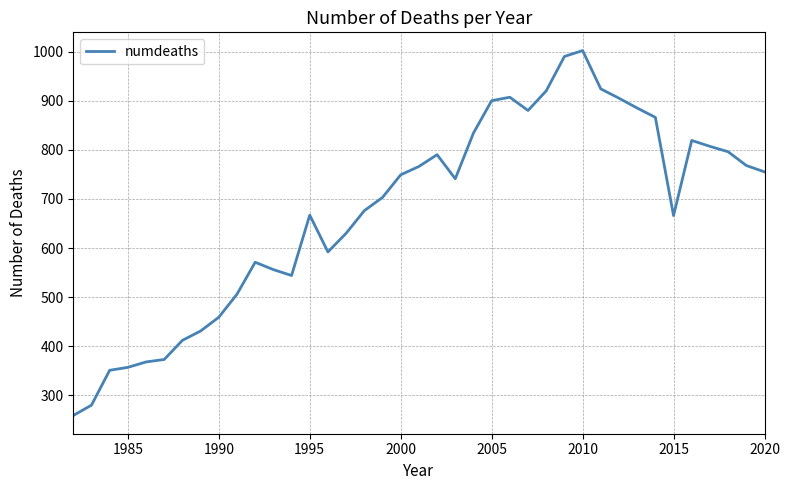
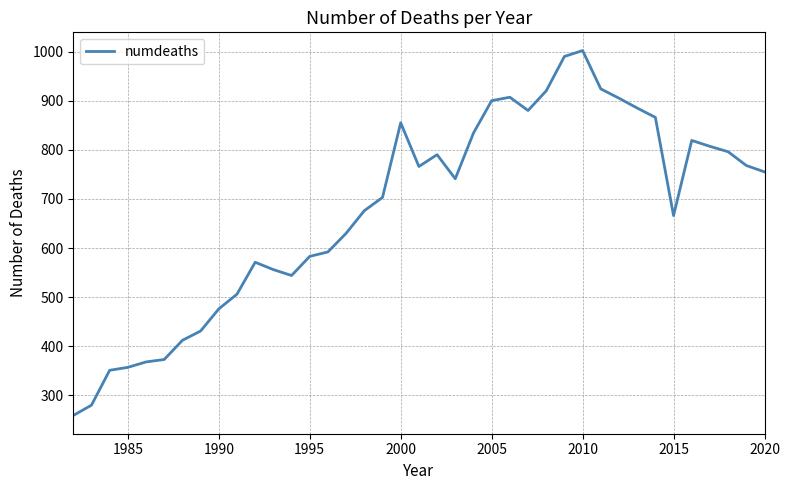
1990: 460 -> 480
1995: 670 -> 580
2000: 750 -> 860
